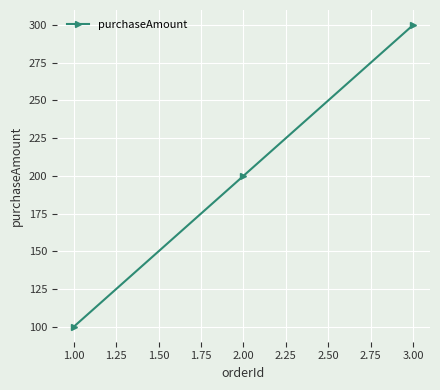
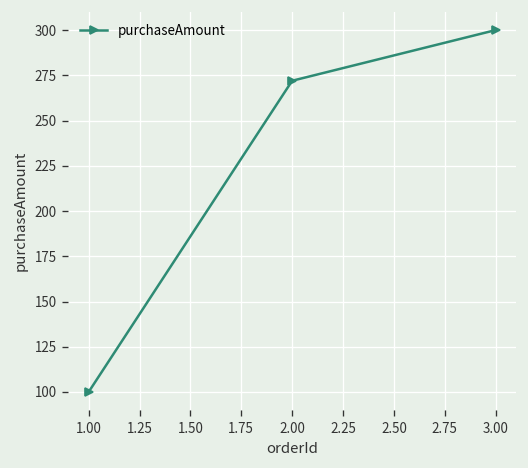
2.00: 200 -> 272
